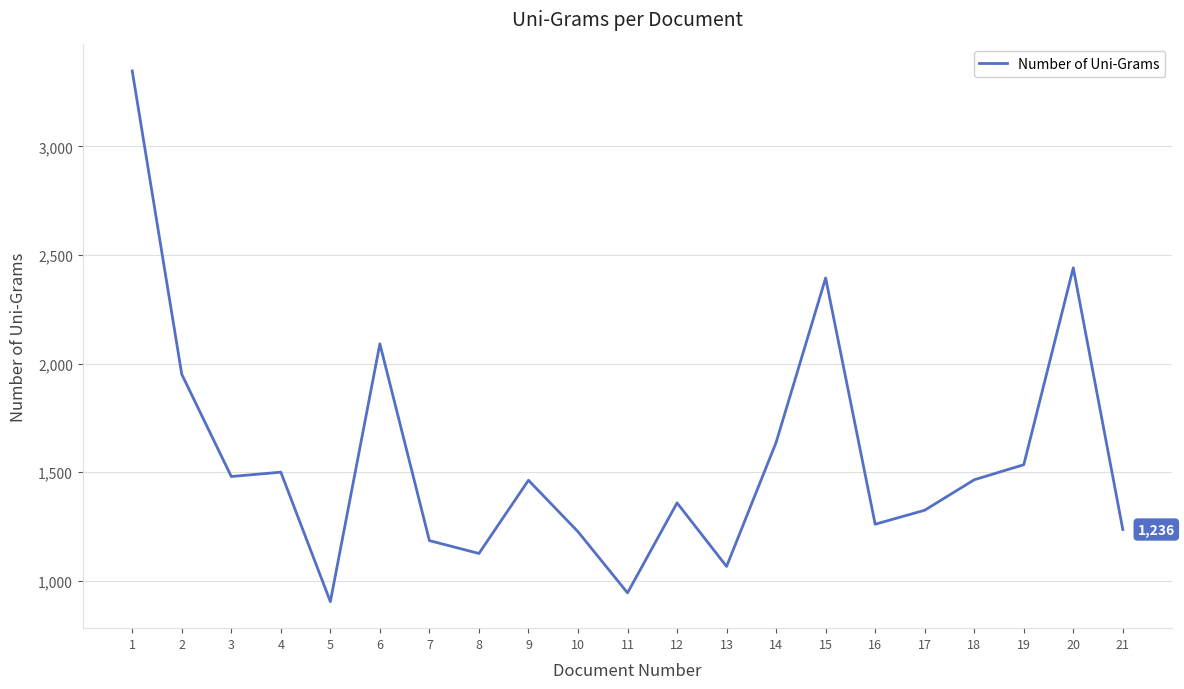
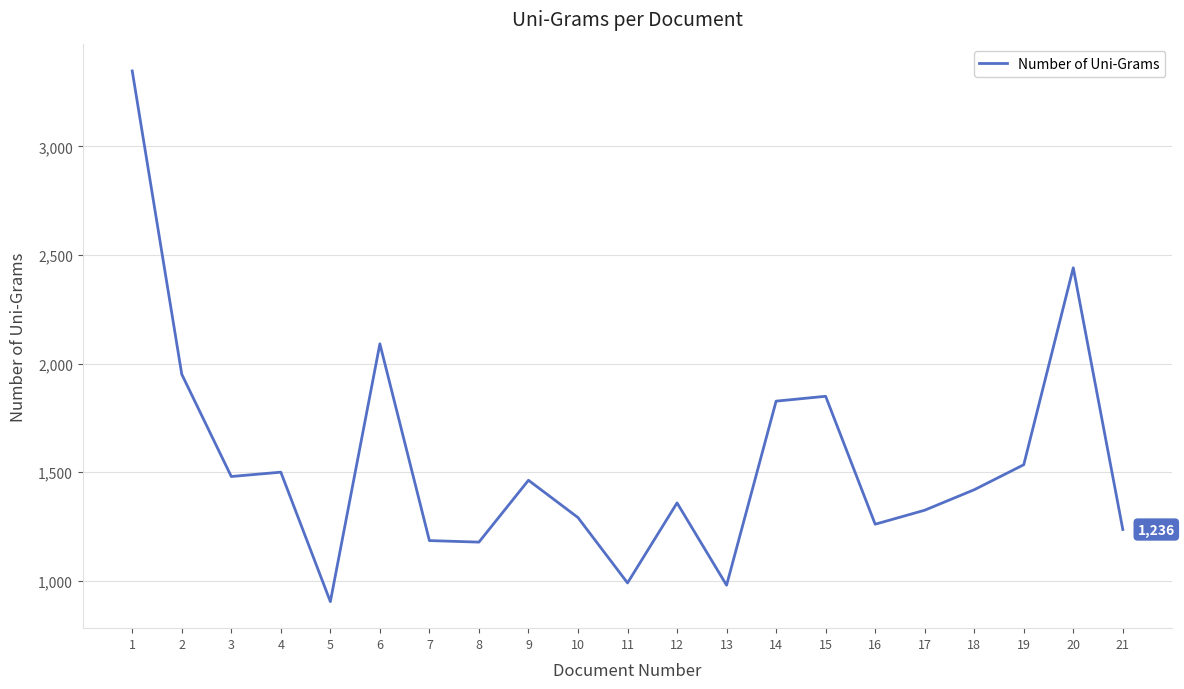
8: 1,130 -> 1,180
10: 1,230 -> 1,290
11: 940 -> 990
13: 1,070 -> 980
14: 1,640 -> 1,830
15: 2,390 -> 1,850
18: 1,470 -> 1,420
